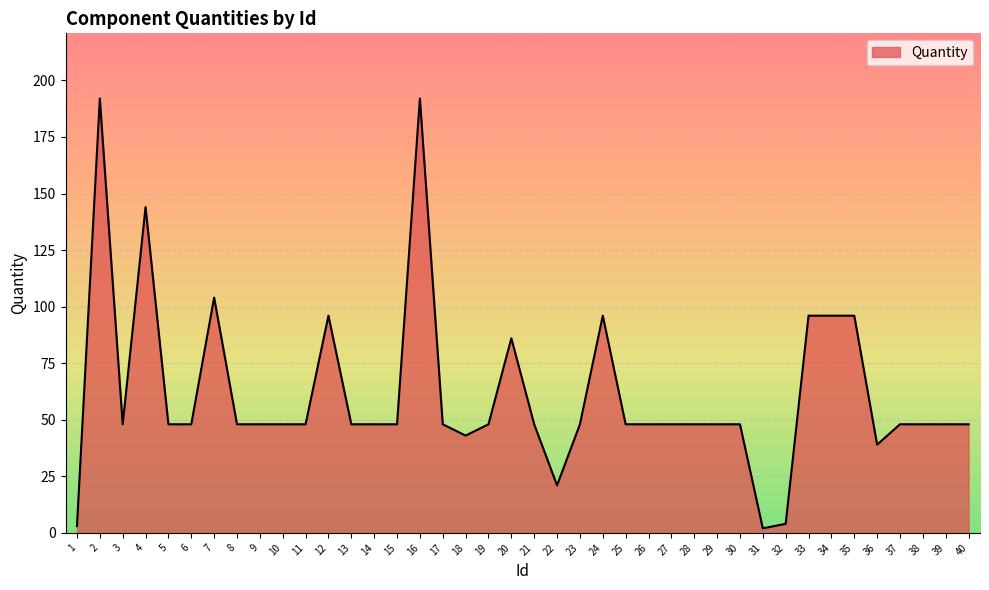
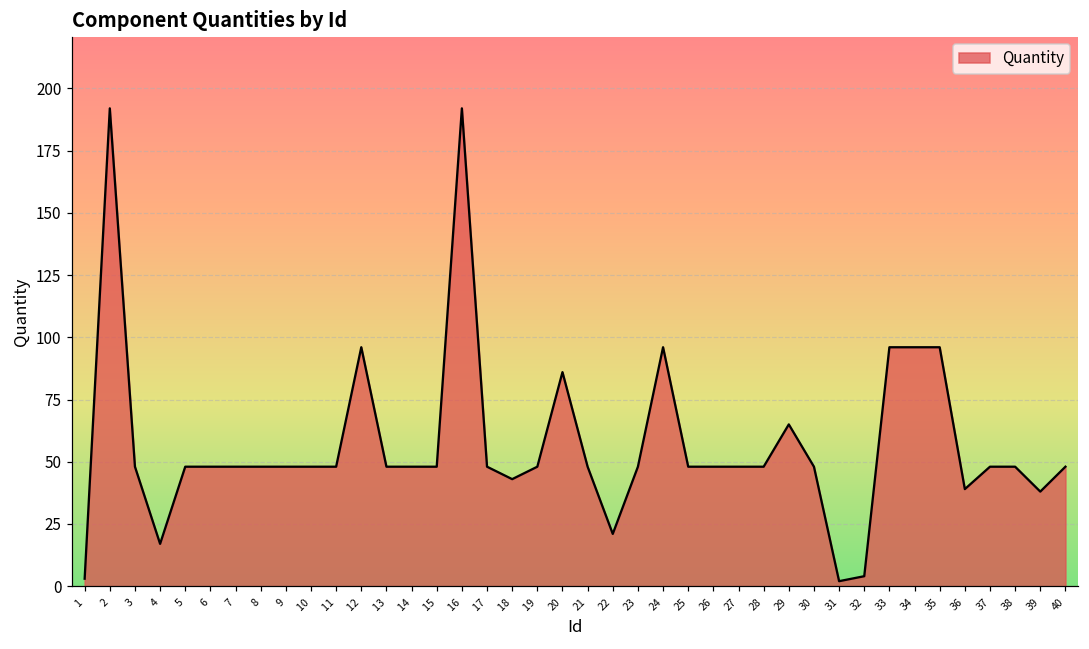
4: 144 -> 17
7: 104 -> 48
29: 48 -> 65
39: 48 -> 38
